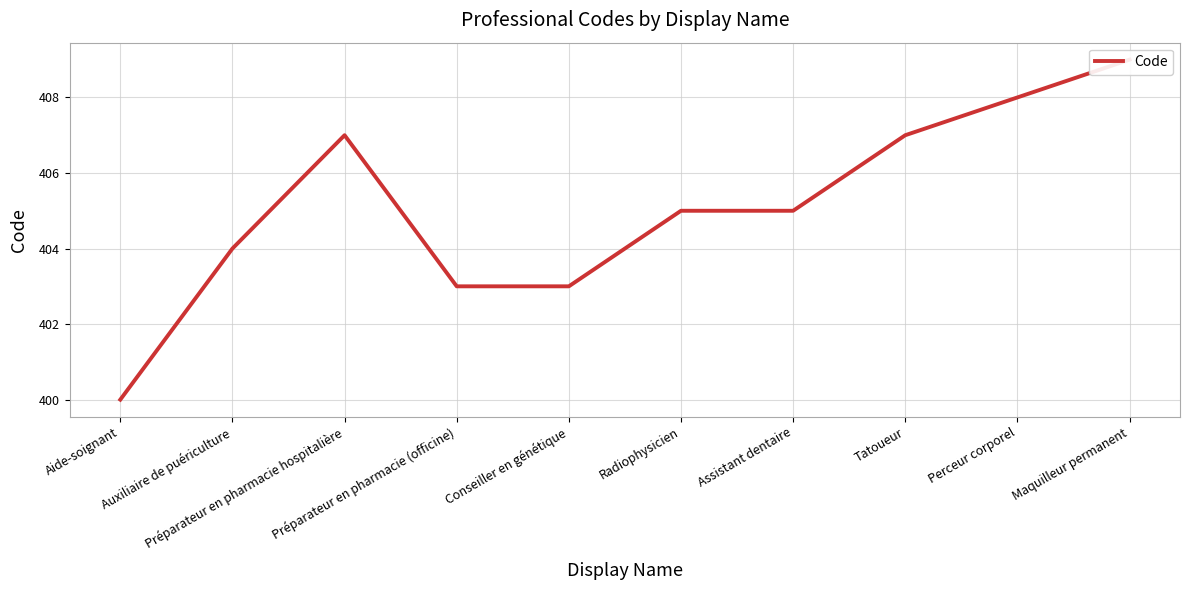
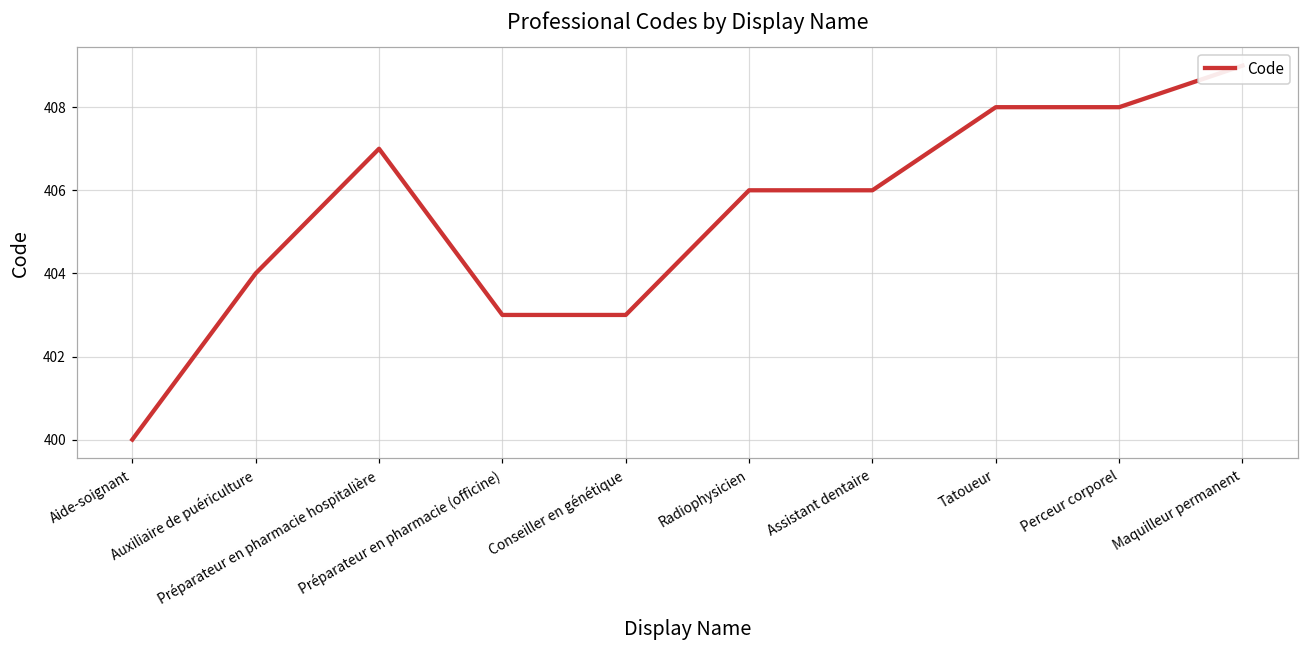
Radiophysicien: 405 -> 406
Assistant dentaire: 405 -> 406
Tatoueur: 407 -> 408
